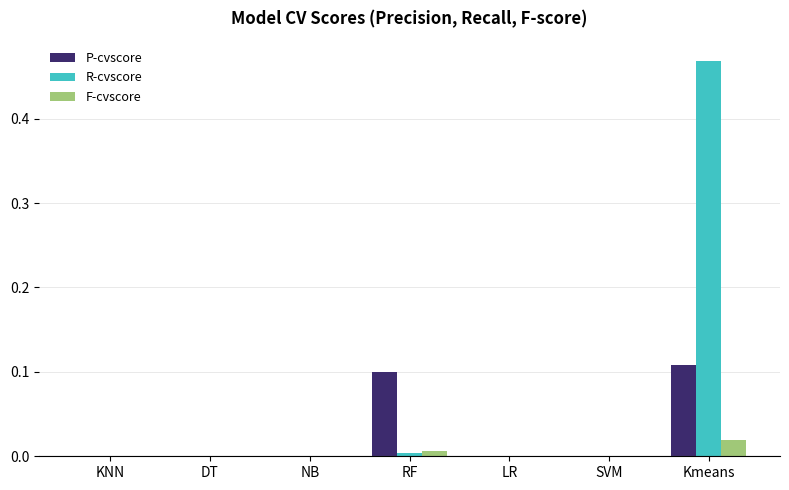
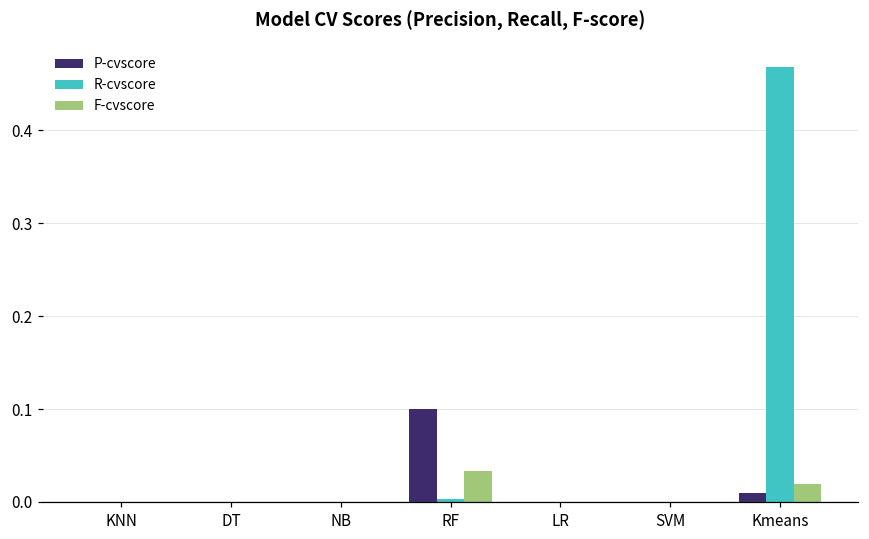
F-cvscore, RF: 0.01 -> 0.03
P-cvscore, Kmeans: 0.11 -> 0.01
